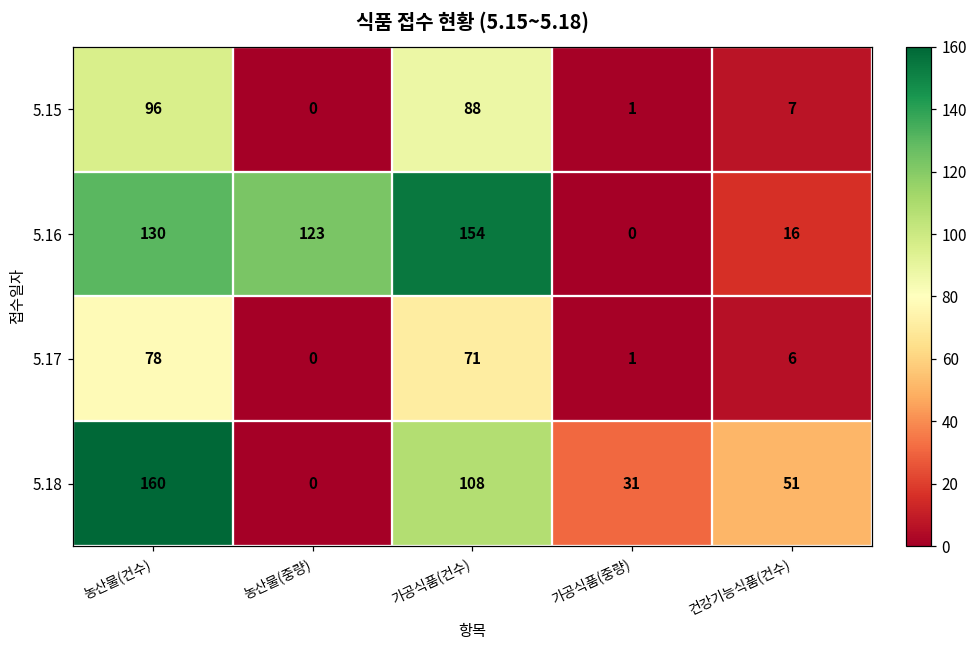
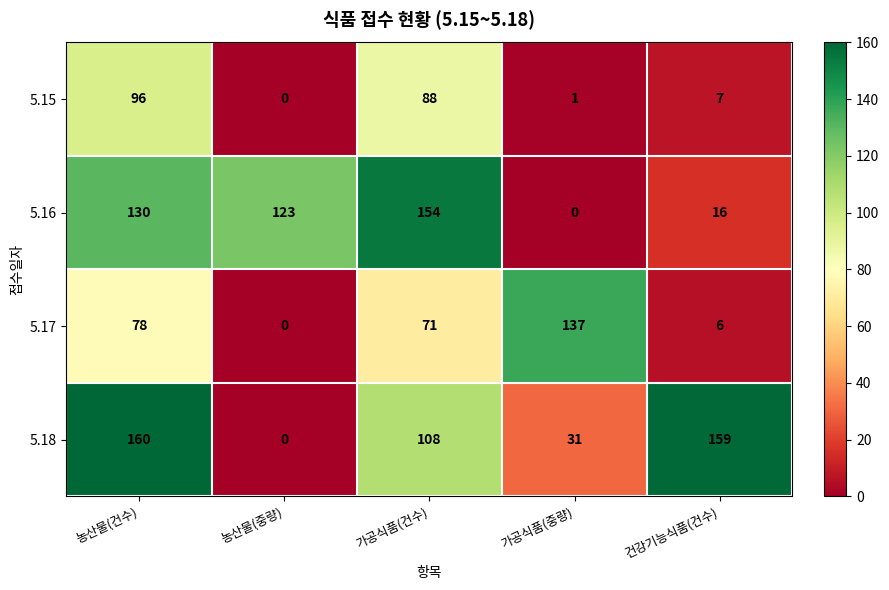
5.17, 가공식품(중량): 1 -> 137
5.18, 건강기능식품(건수): 51 -> 159
